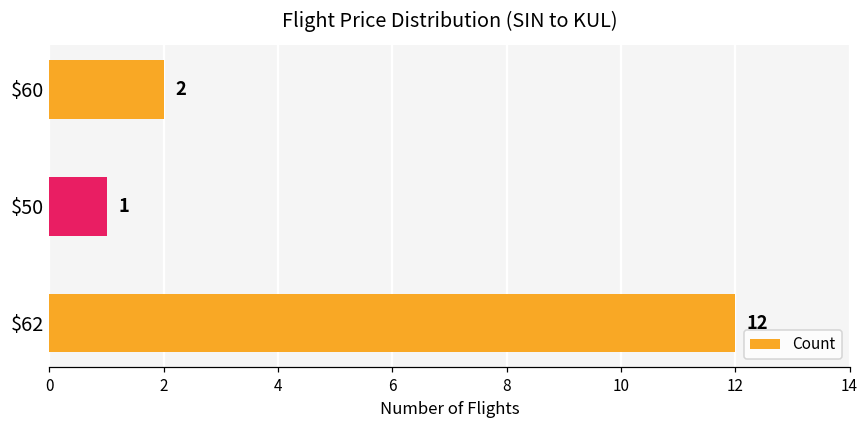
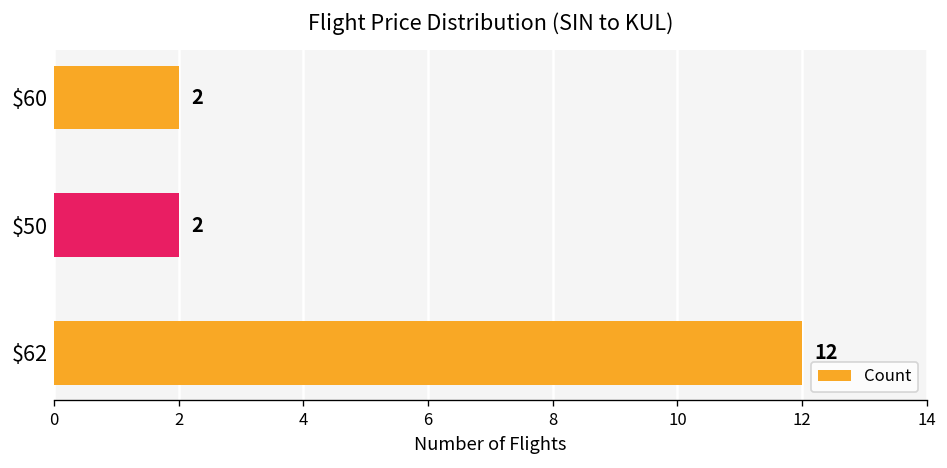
$50: 1 -> 2
